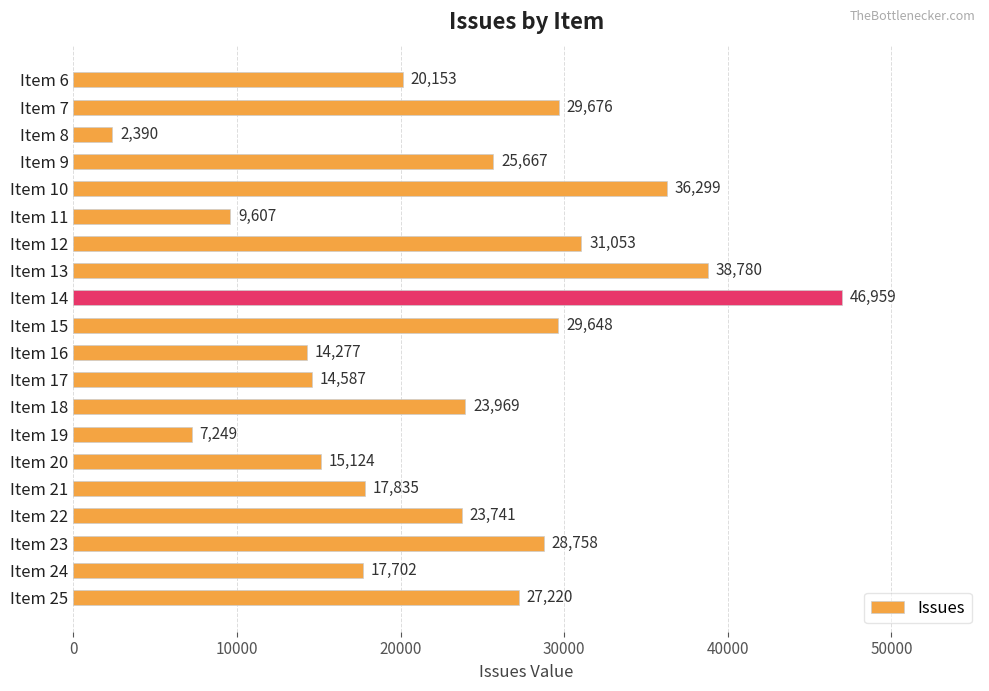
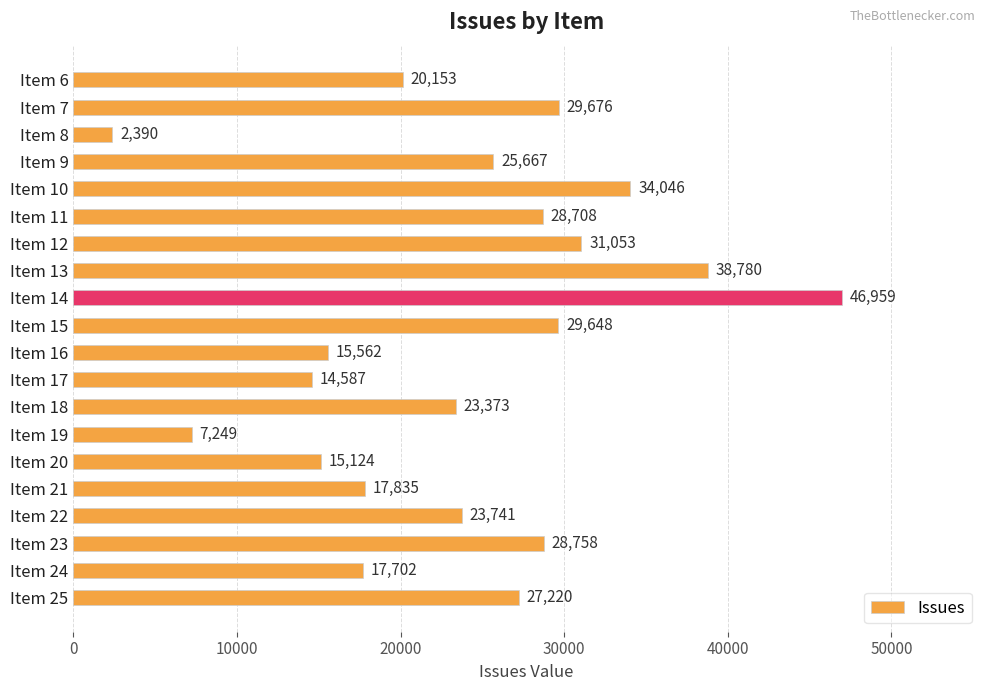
Item 10: 36,299 -> 34,046
Item 11: 9,607 -> 28,708
Item 16: 14,277 -> 15,562
Item 18: 23,969 -> 23,373
